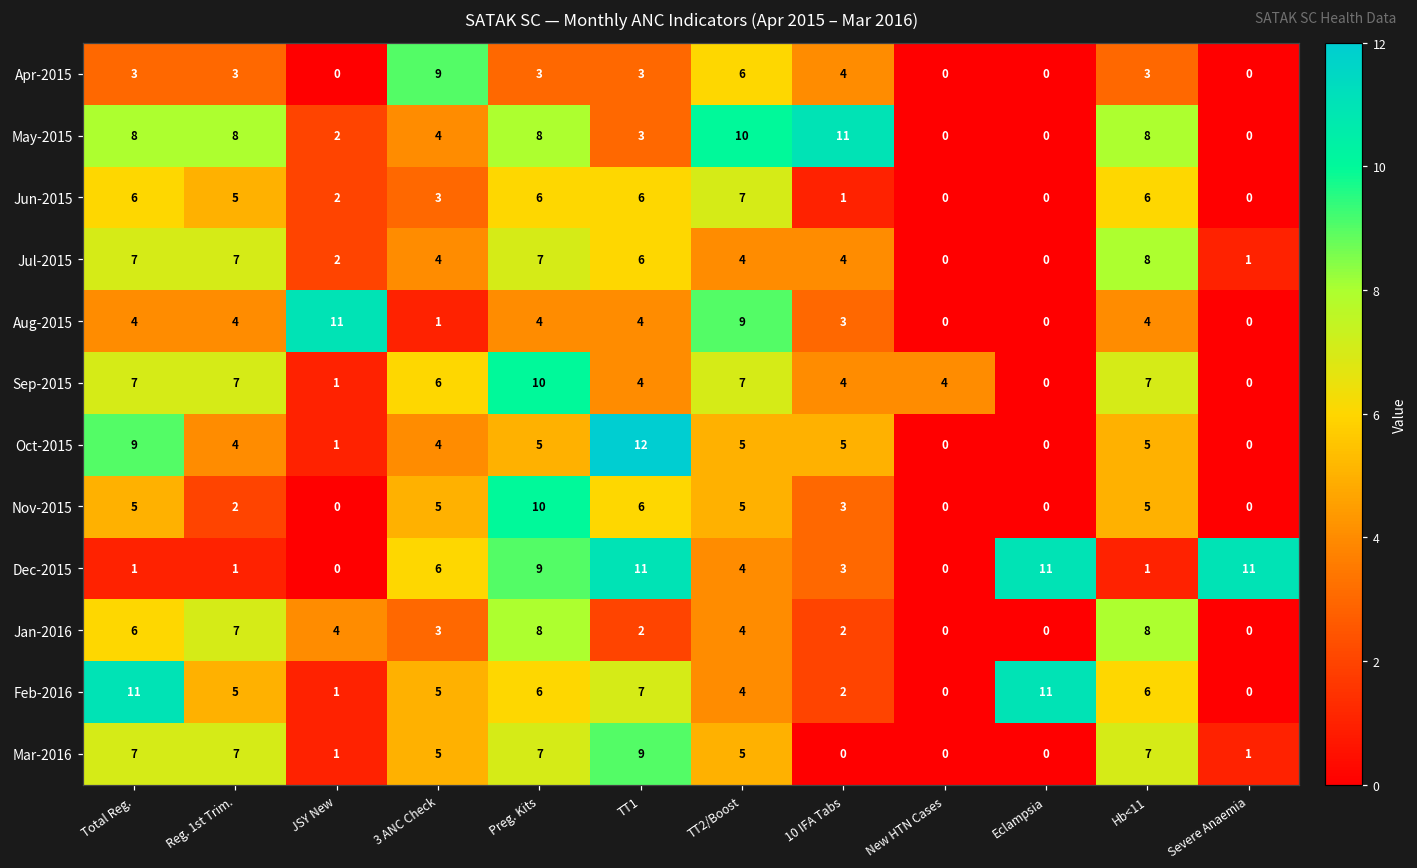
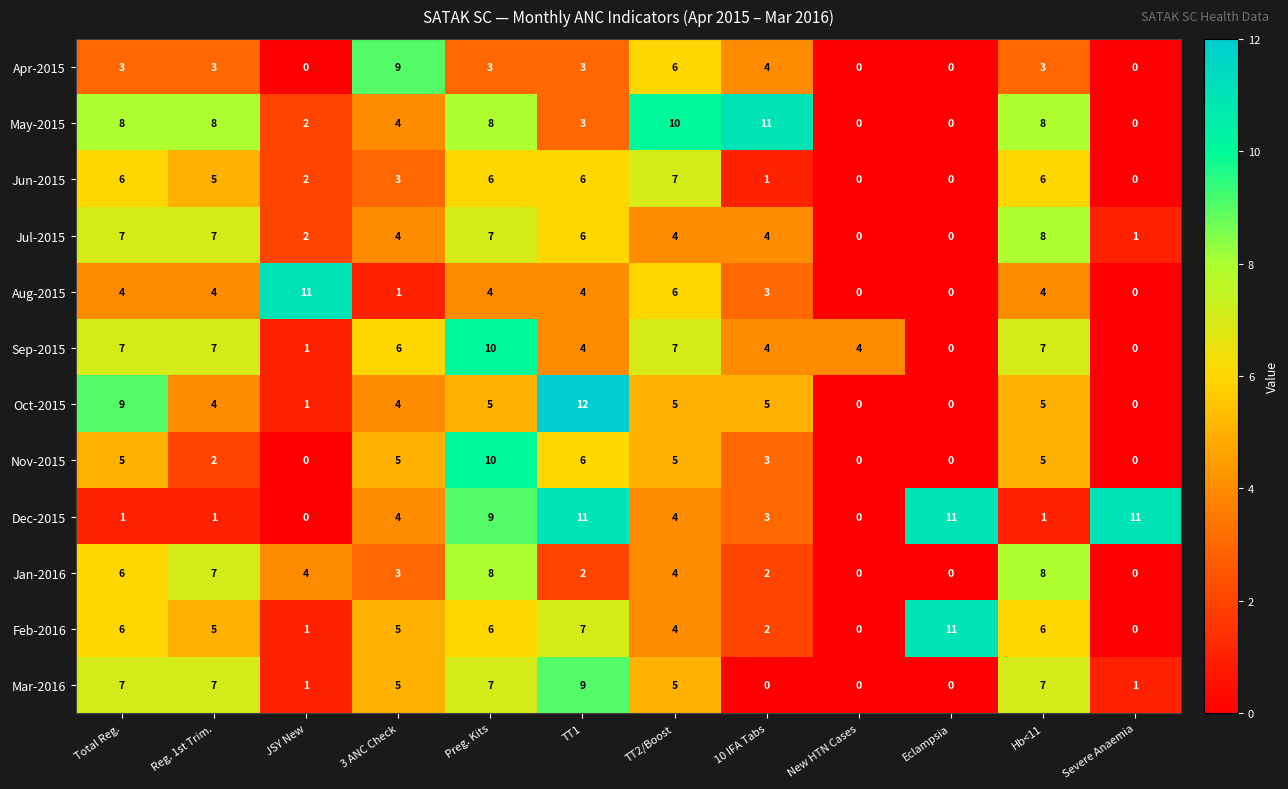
Aug-2015, TT2/Boost: 9 -> 6
Dec-2015, 3 ANC Check: 6 -> 4
Feb-2016, Total Reg.: 11 -> 6
